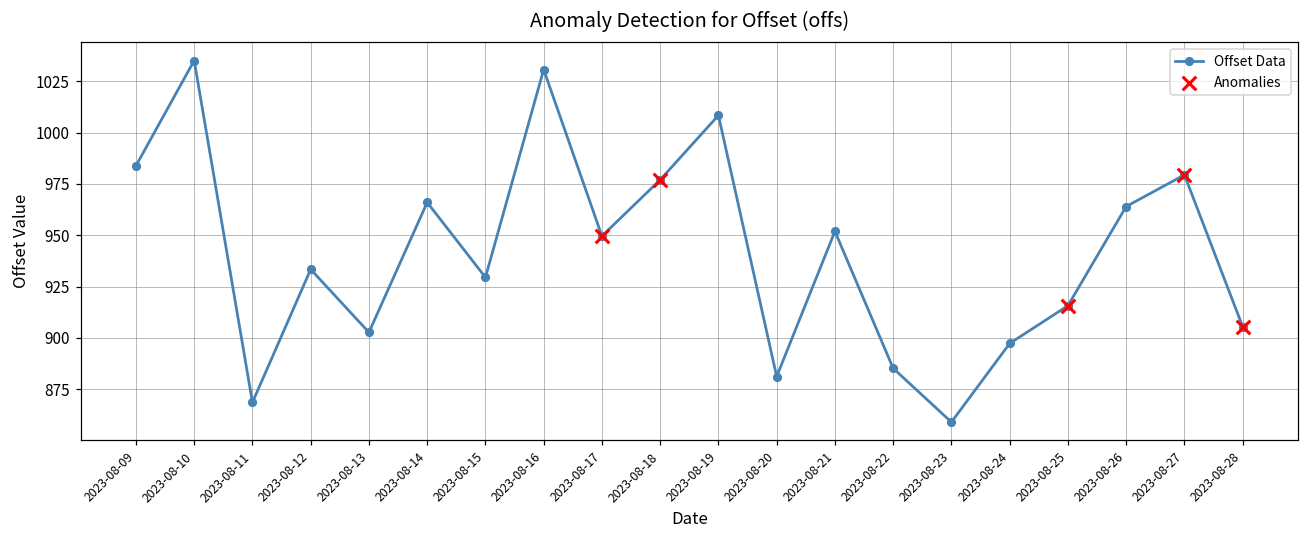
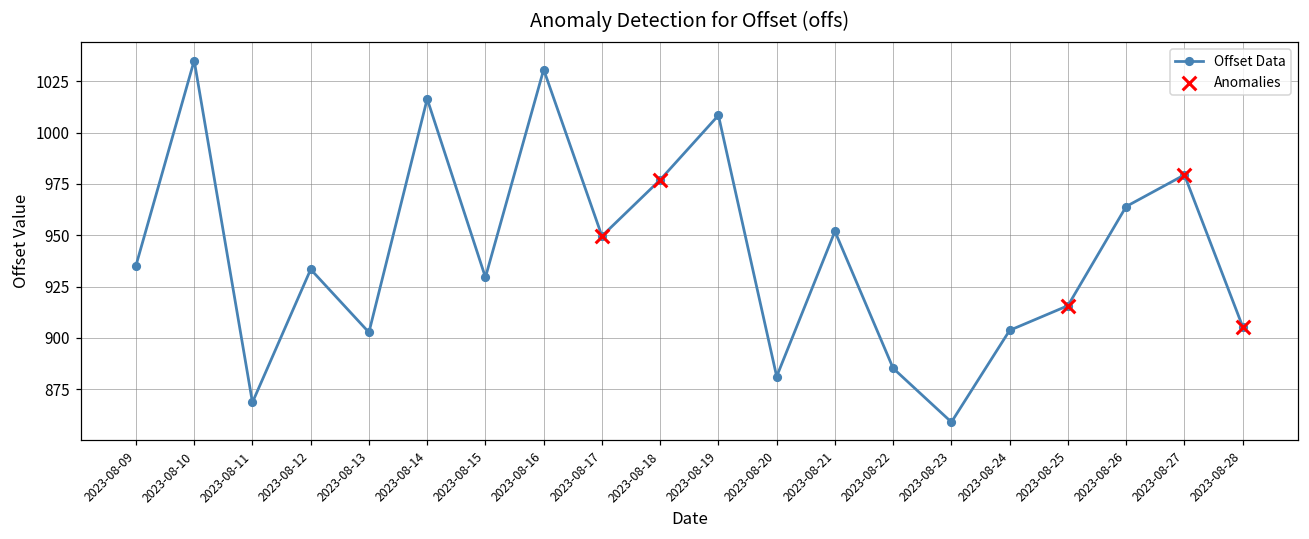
Offset Data, 2023-08-09: 984 -> 935
Offset Data, 2023-08-14: 966 -> 1016
Offset Data, 2023-08-24: 897 -> 904
